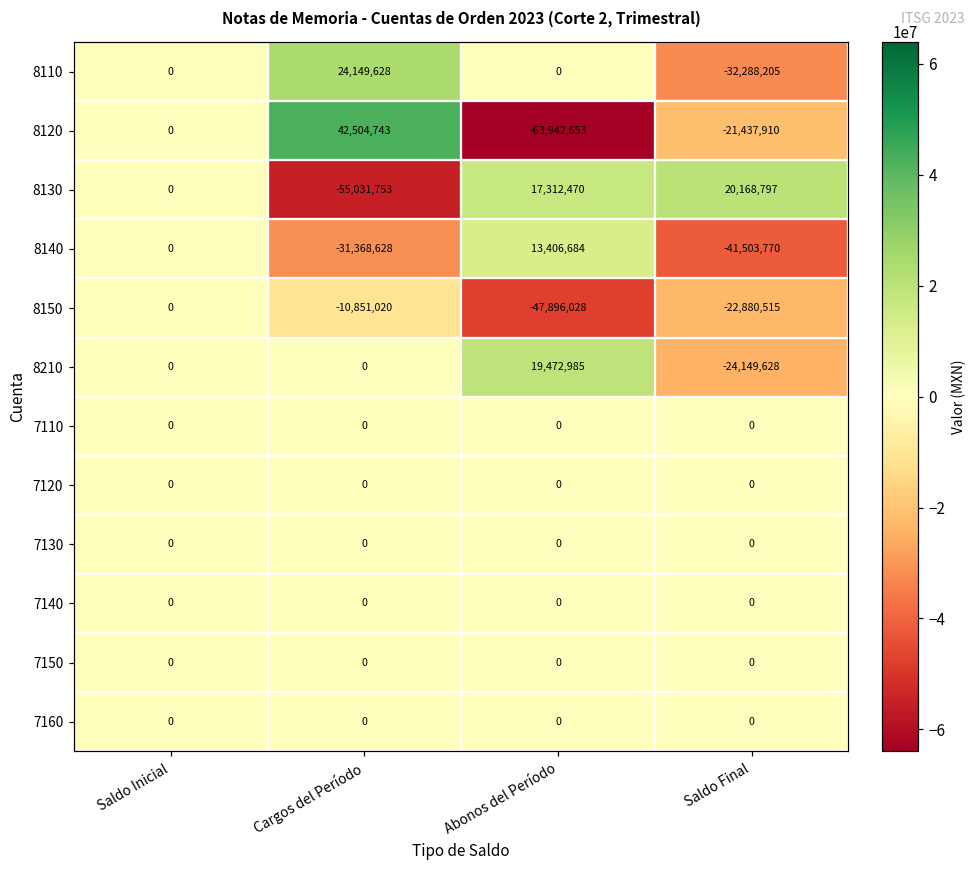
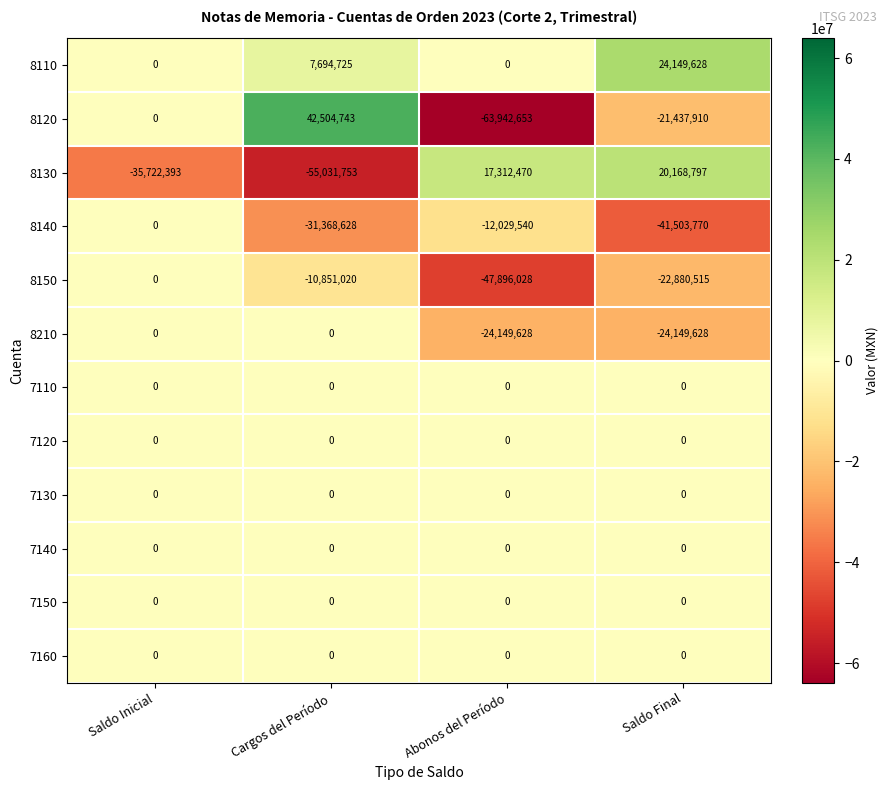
8110, Cargos del Período: 24,149,628 -> 7,694,725
8110, Saldo Final: -32,288,205 -> 24,149,628
8130, Saldo Inicial: 0 -> -35,722,393
8140, Abonos del Período: 13,406,684 -> -12,029,540
8210, Abonos del Período: 19,472,985 -> -24,149,628
